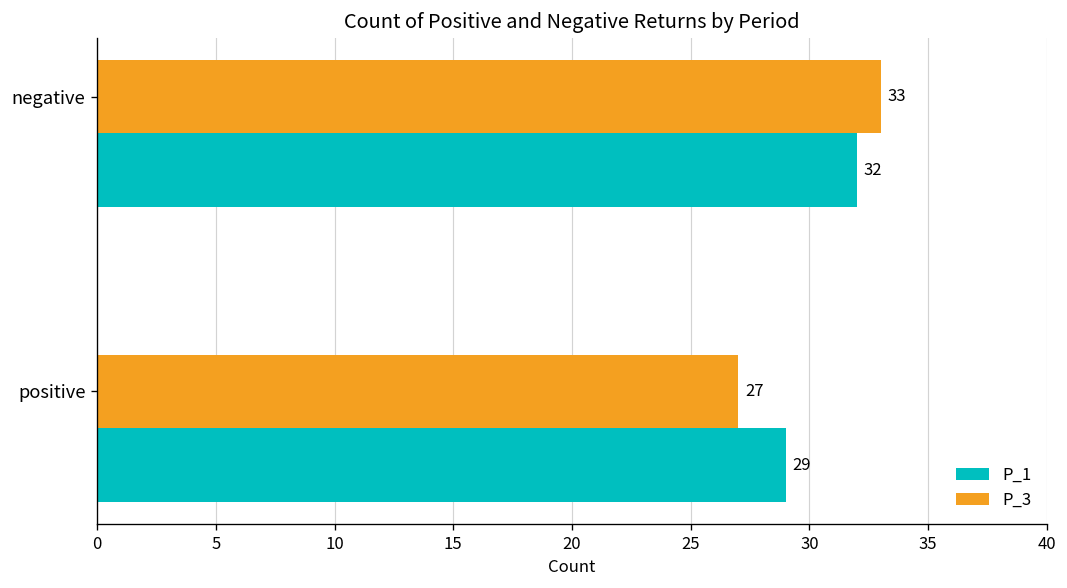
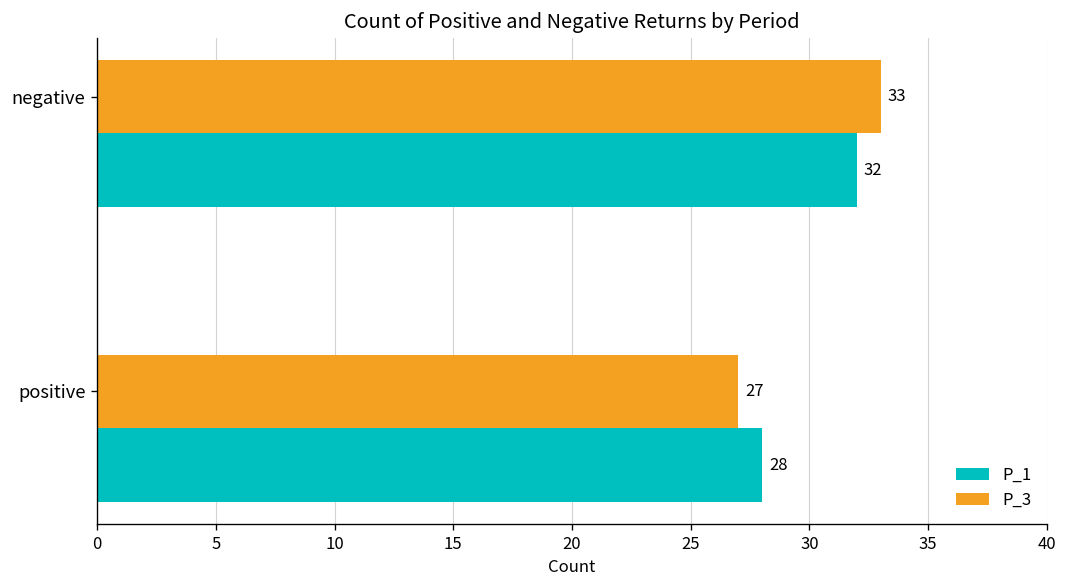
P_1, positive: 29 -> 28
